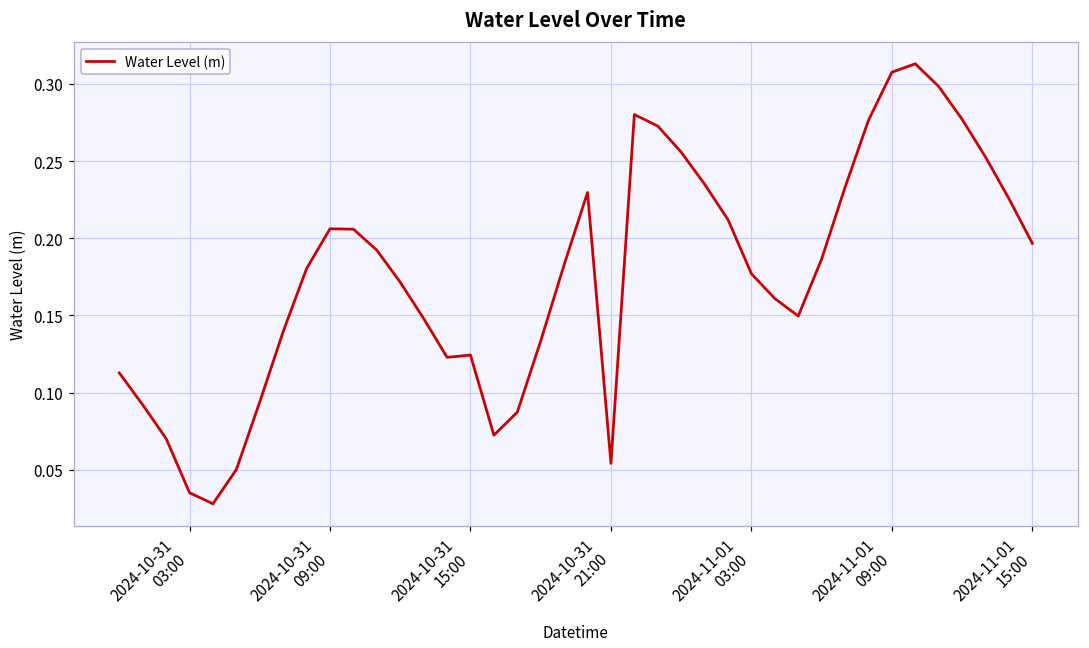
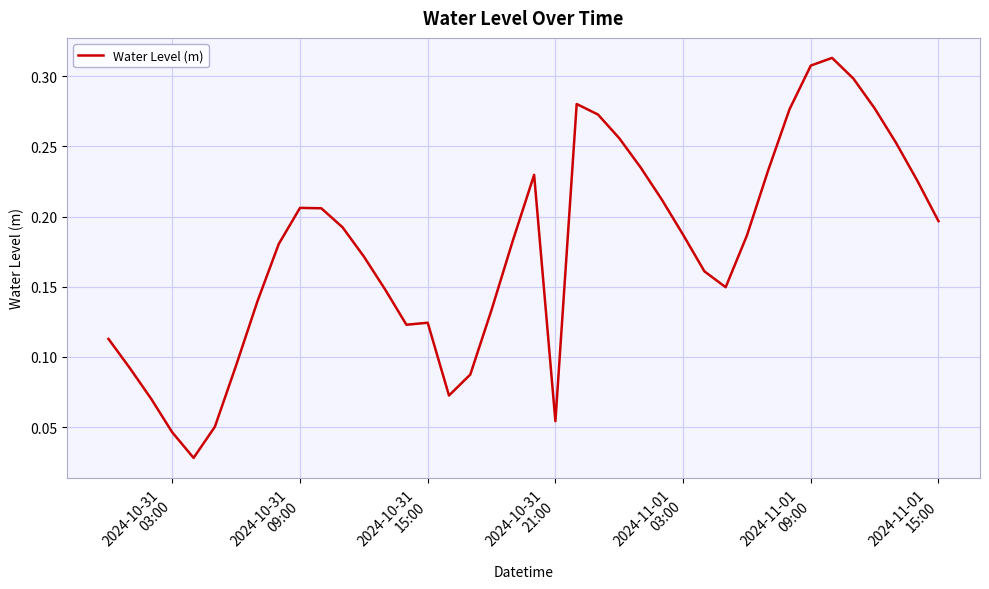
2024-10-31 03:00: 0.035 -> 0.046
2024-11-01 03:00: 0.177 -> 0.187
